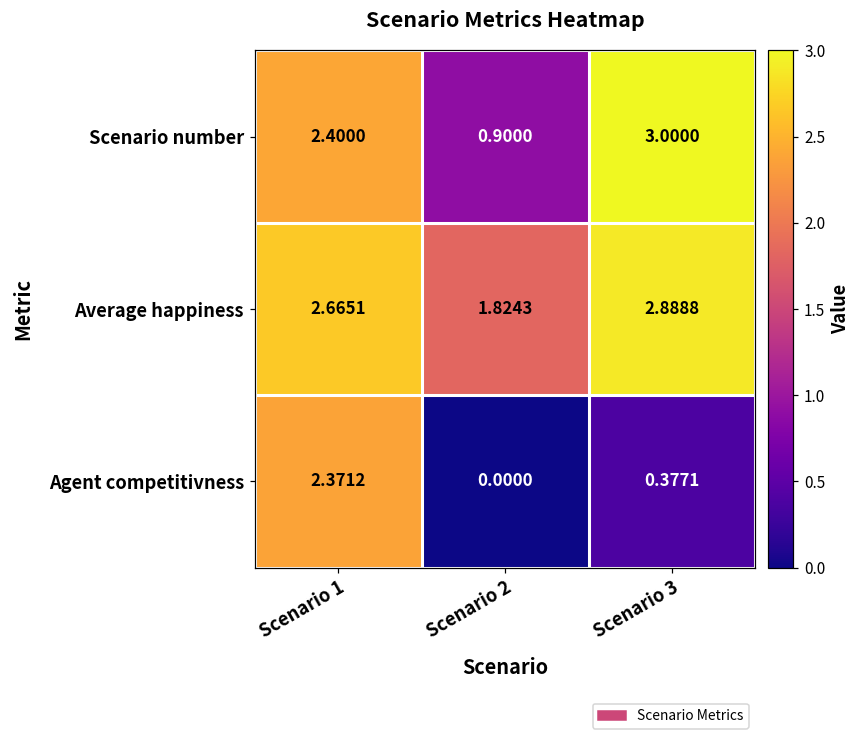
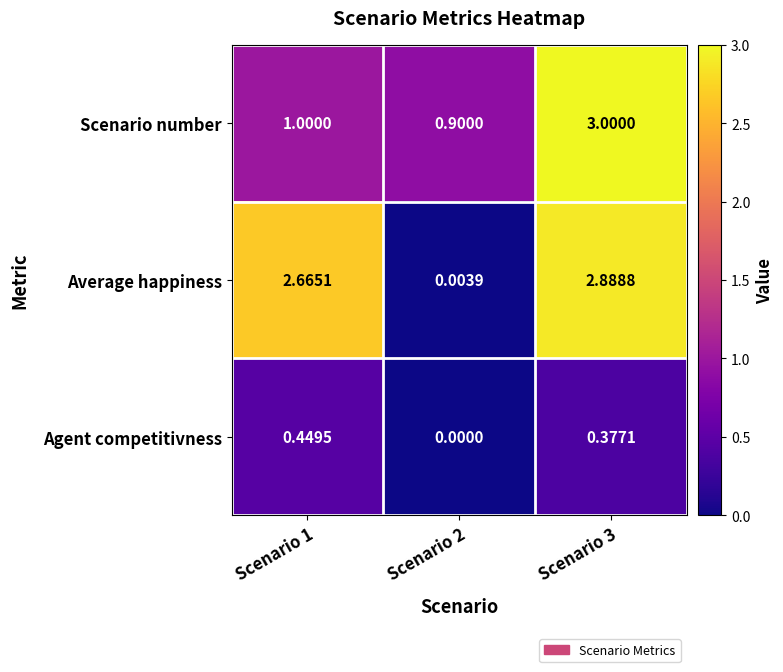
Scenario number, Scenario 1: 2.4000 -> 1.0000
Average happiness, Scenario 2: 1.8243 -> 0.0039
Agent competitivness, Scenario 1: 2.3712 -> 0.4495
